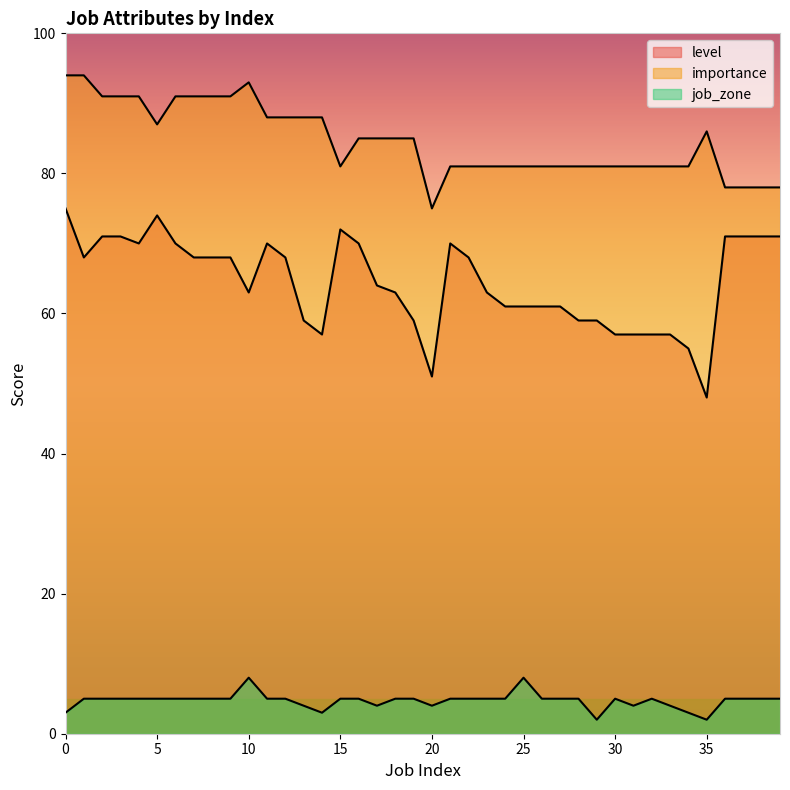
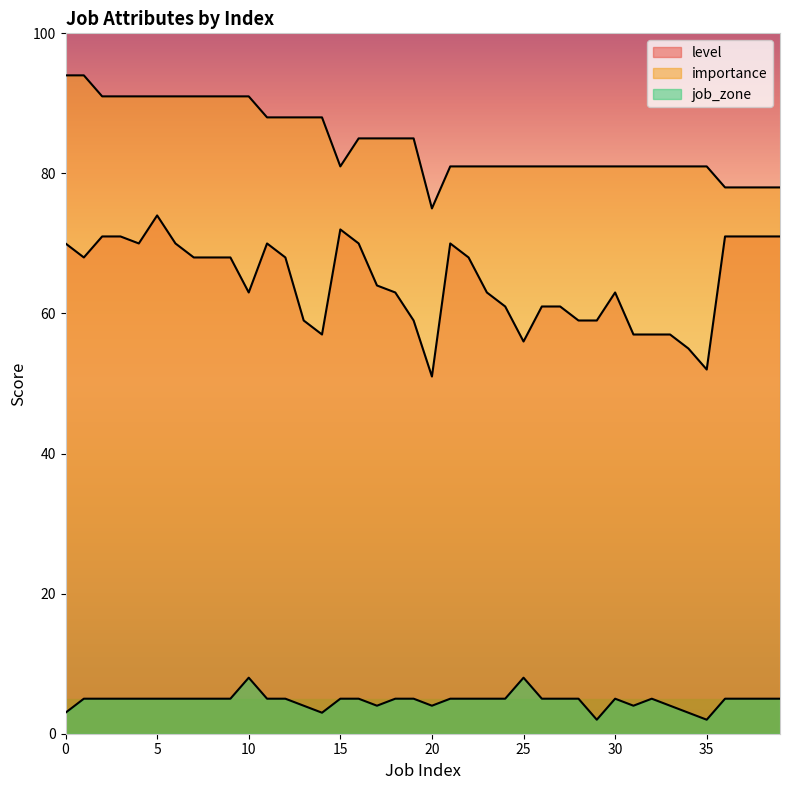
level, 0: 75 -> 70
importance, 5: 87 -> 91
importance, 10: 93 -> 91
level, 25: 61 -> 56
level, 30: 57 -> 63
level, 35: 48 -> 52
importance, 35: 86 -> 81
